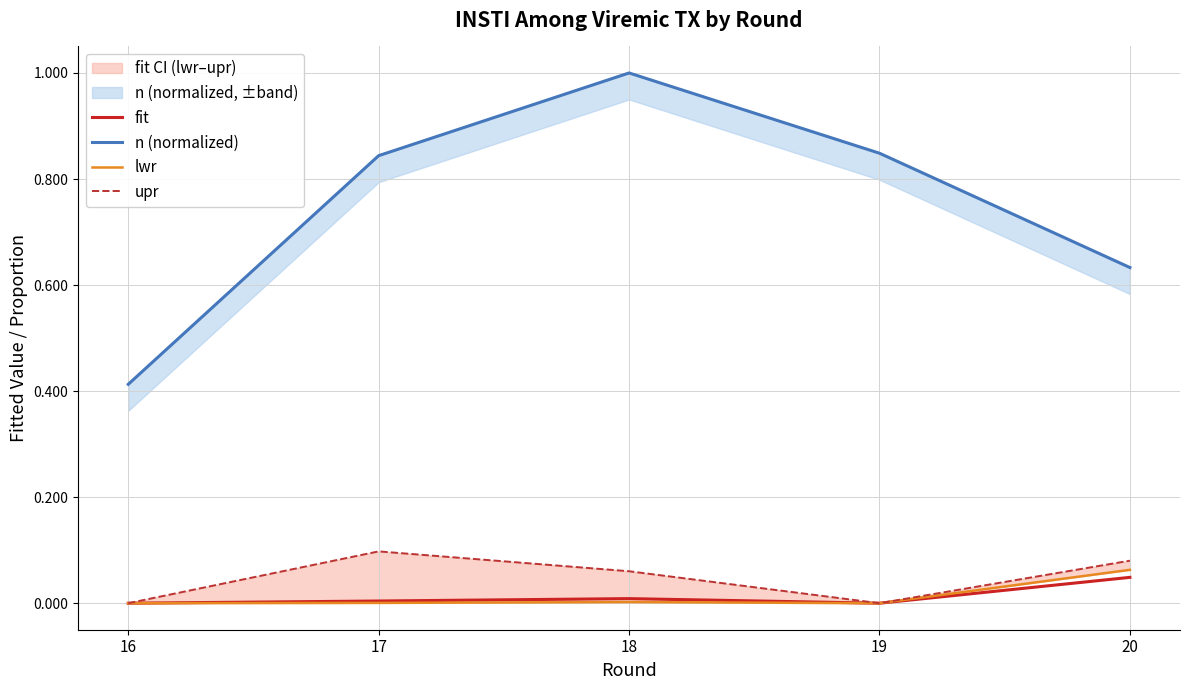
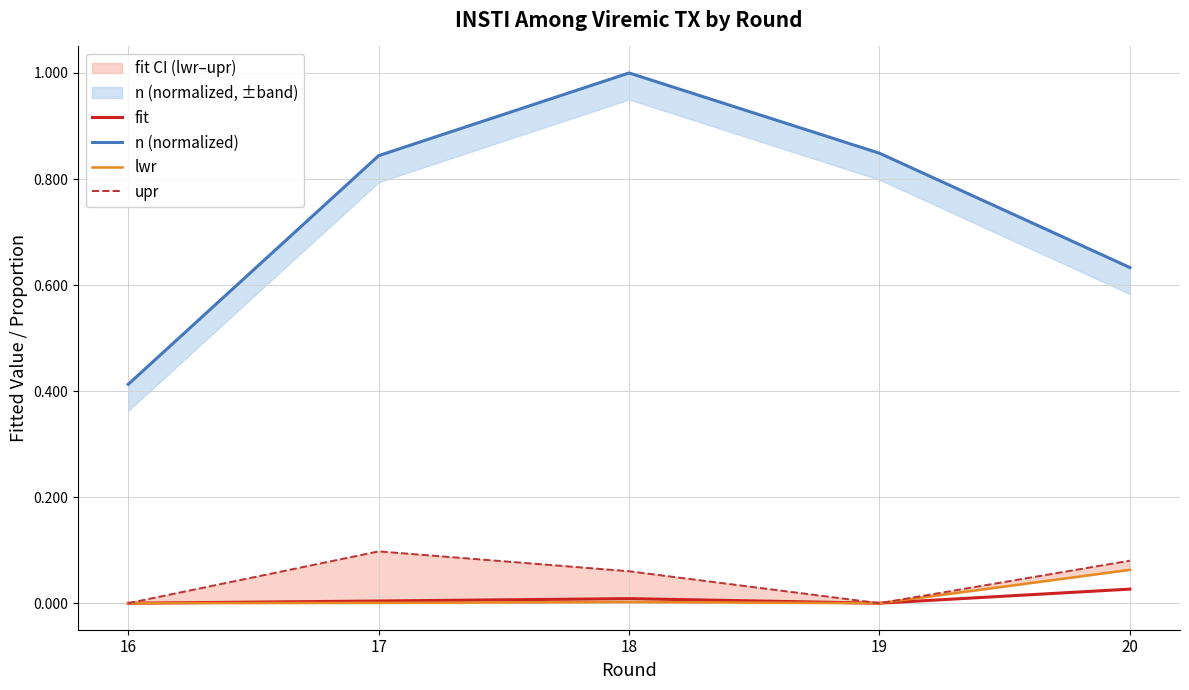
fit, 20: 0.05 -> 0.03
